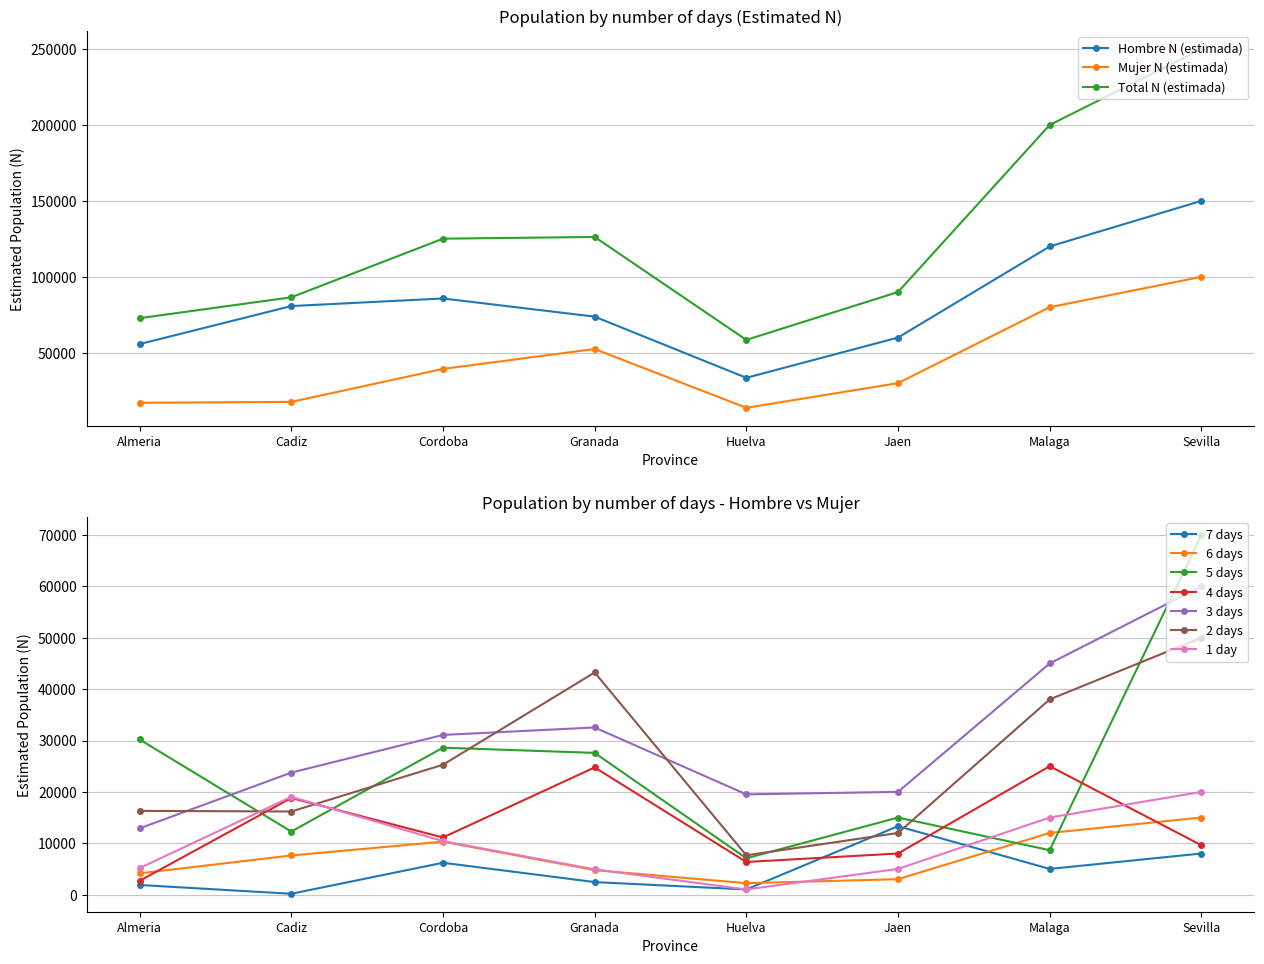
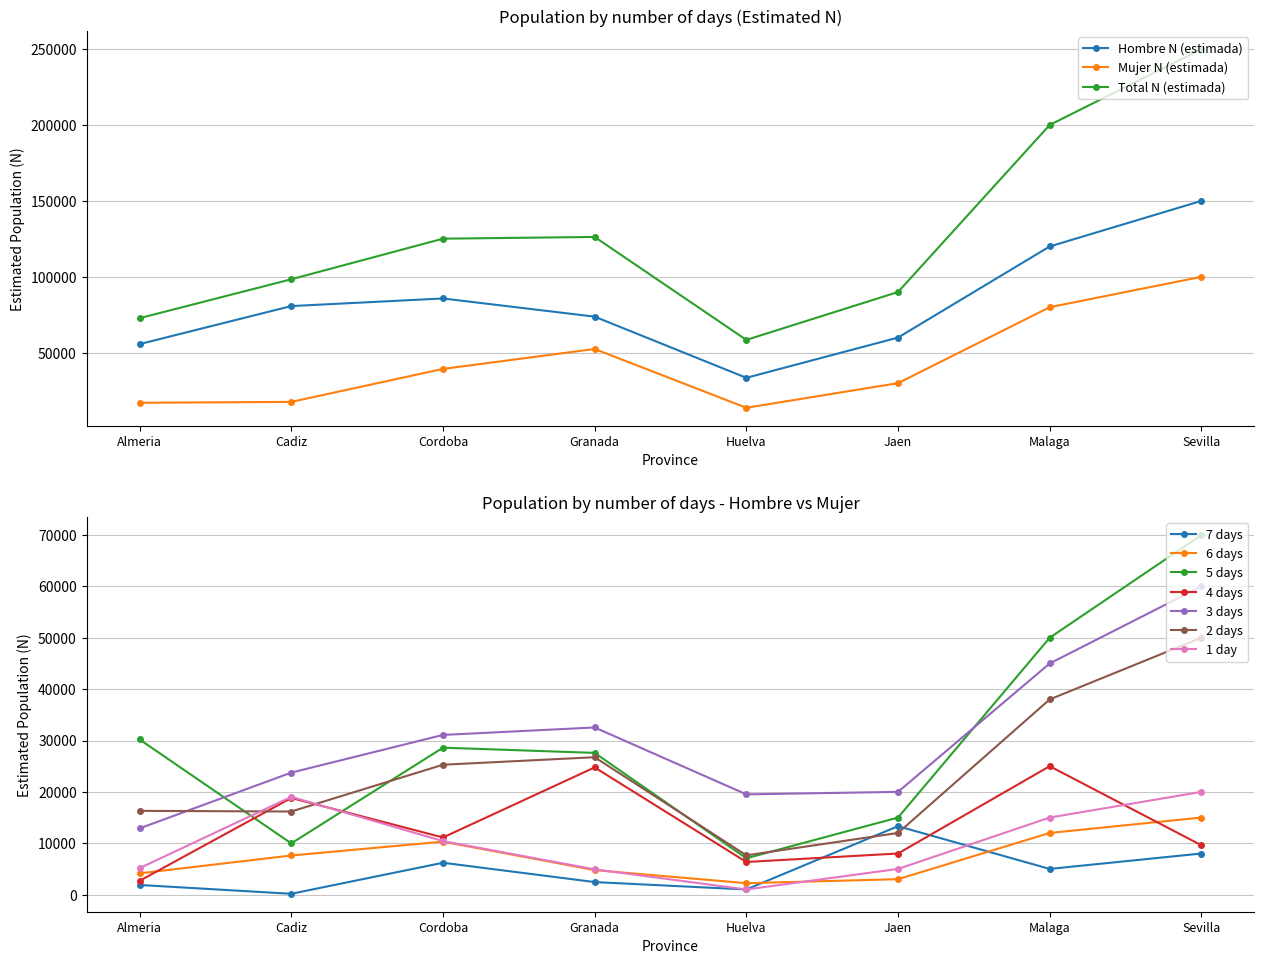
Population by number of days (Estimated N), Total N (estimada), Cadiz: 87000 -> 98000
Population by number of days - Hombre vs Mujer, 5 days, Cadiz: 12000 -> 10000
Population by number of days - Hombre vs Mujer, 2 days, Granada: 43000 -> 27000
Population by number of days - Hombre vs Mujer, 5 days, Malaga: 9000 -> 50000
